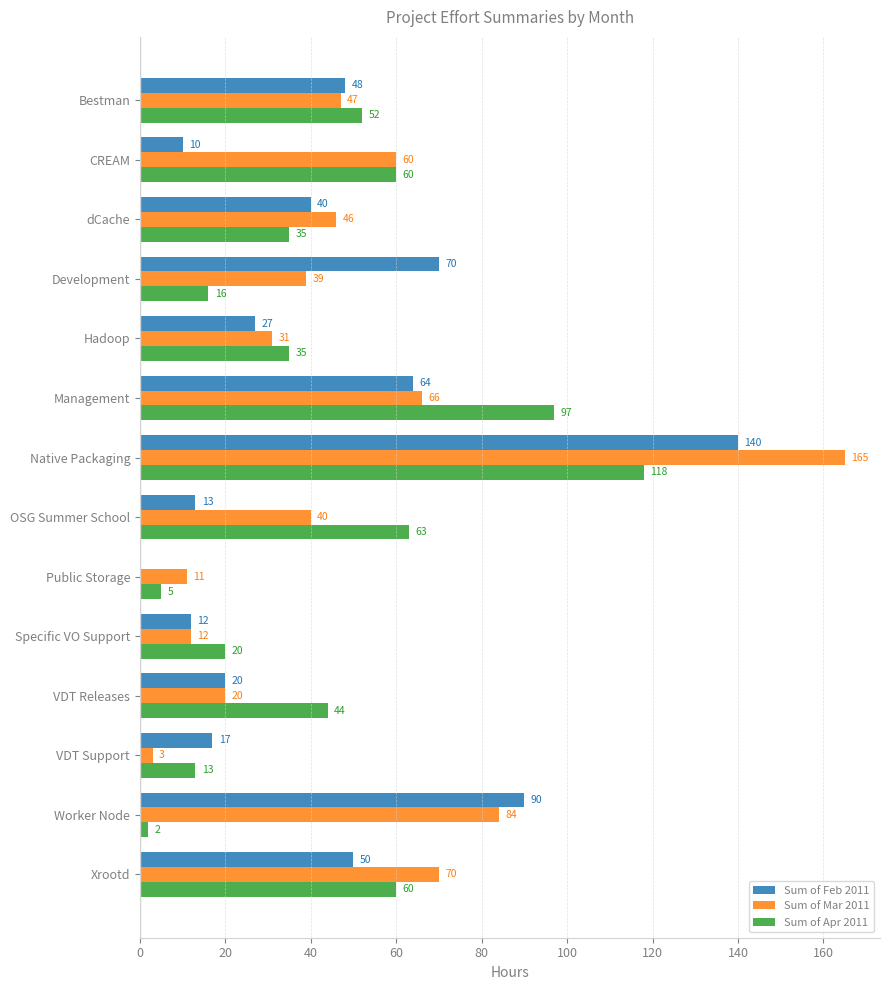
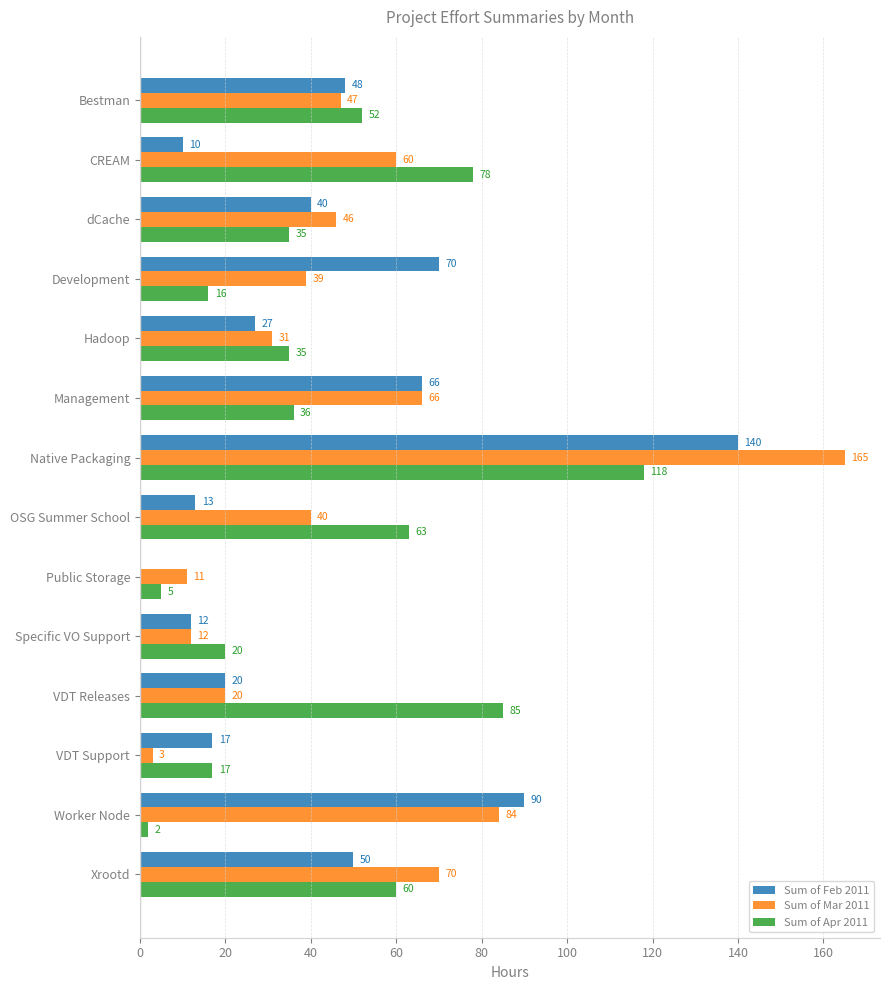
Sum of Apr 2011, CREAM: 60 -> 78
Sum of Feb 2011, Management: 64 -> 66
Sum of Apr 2011, Management: 97 -> 36
Sum of Apr 2011, VDT Releases: 44 -> 85
Sum of Apr 2011, VDT Support: 13 -> 17
